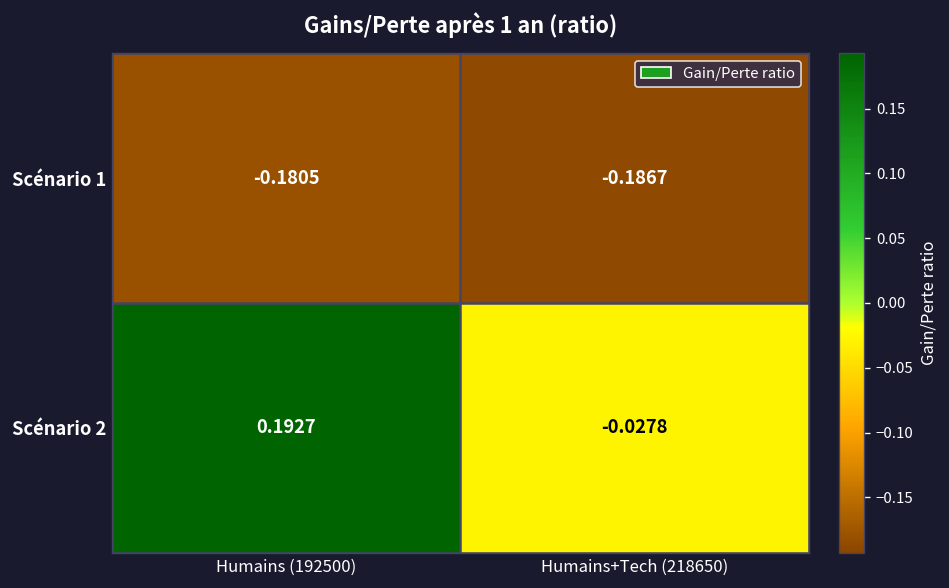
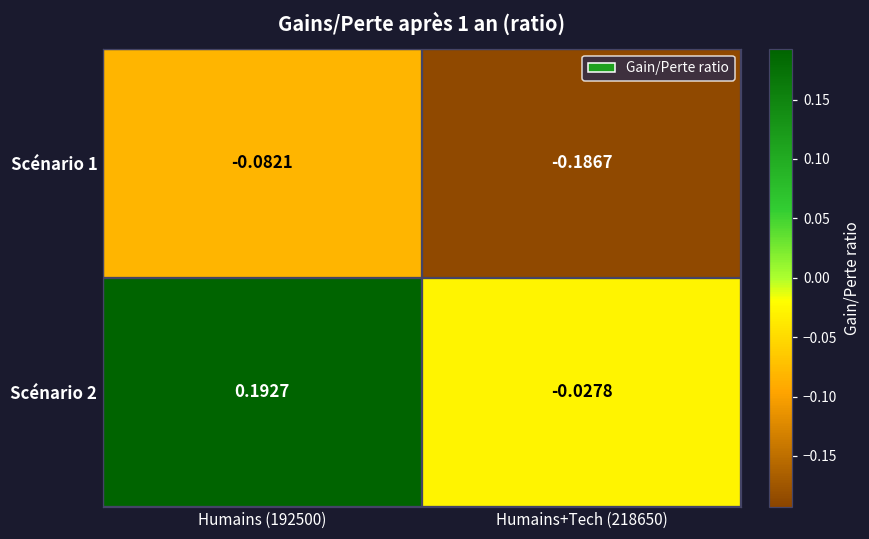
Scénario 1, Humains (192500): -0.1805 -> -0.0821
